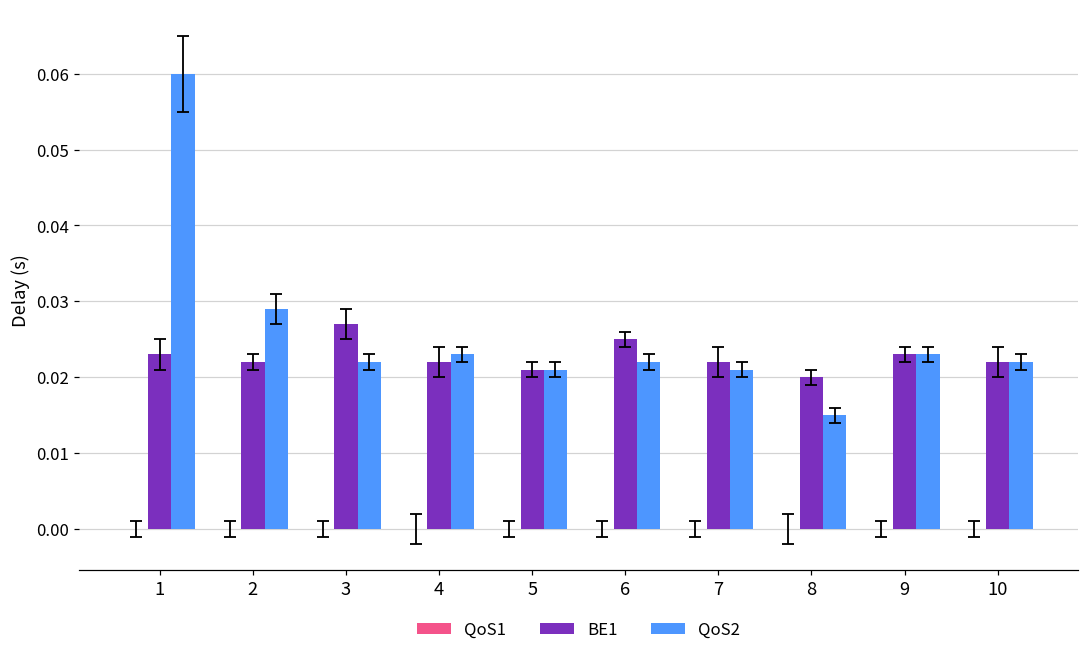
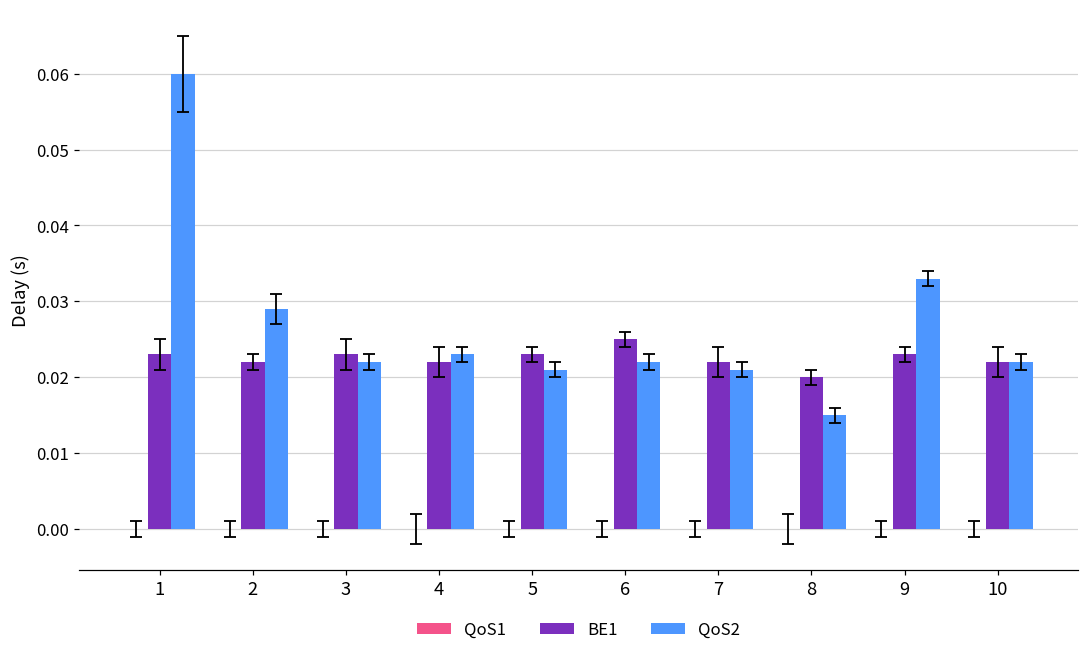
BE1, 3: 0.027 -> 0.023
BE1, 5: 0.021 -> 0.023
QoS2, 9: 0.023 -> 0.033
